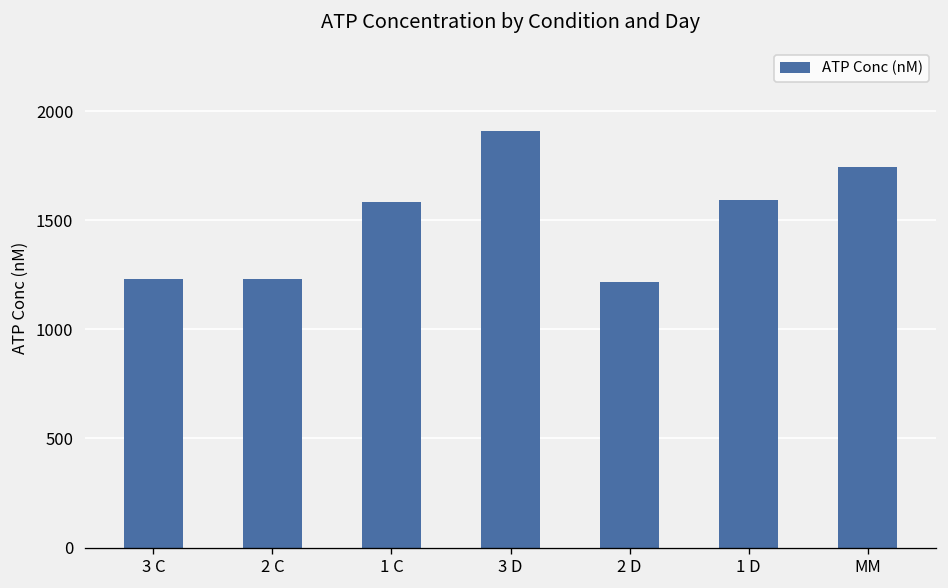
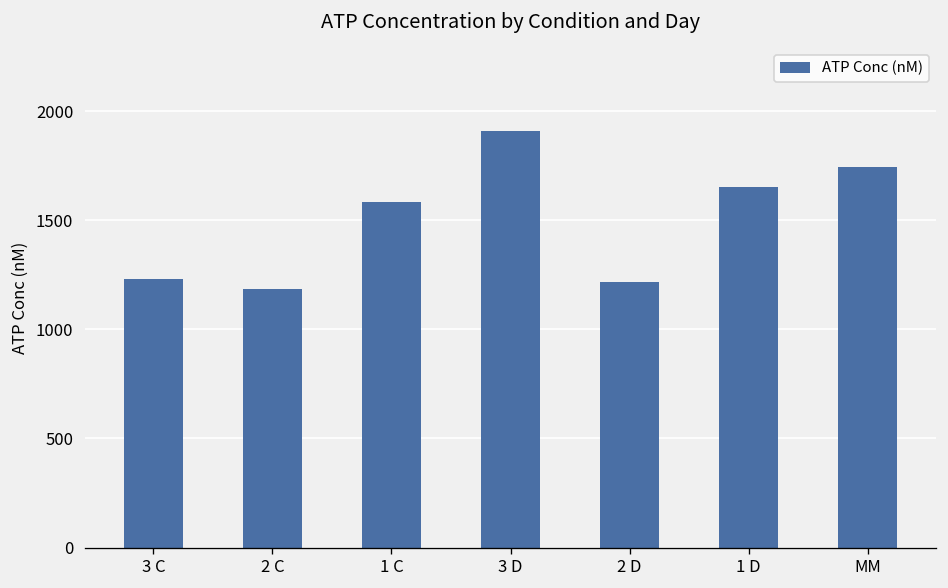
2 C: 1230 -> 1190
1 D: 1600 -> 1650
